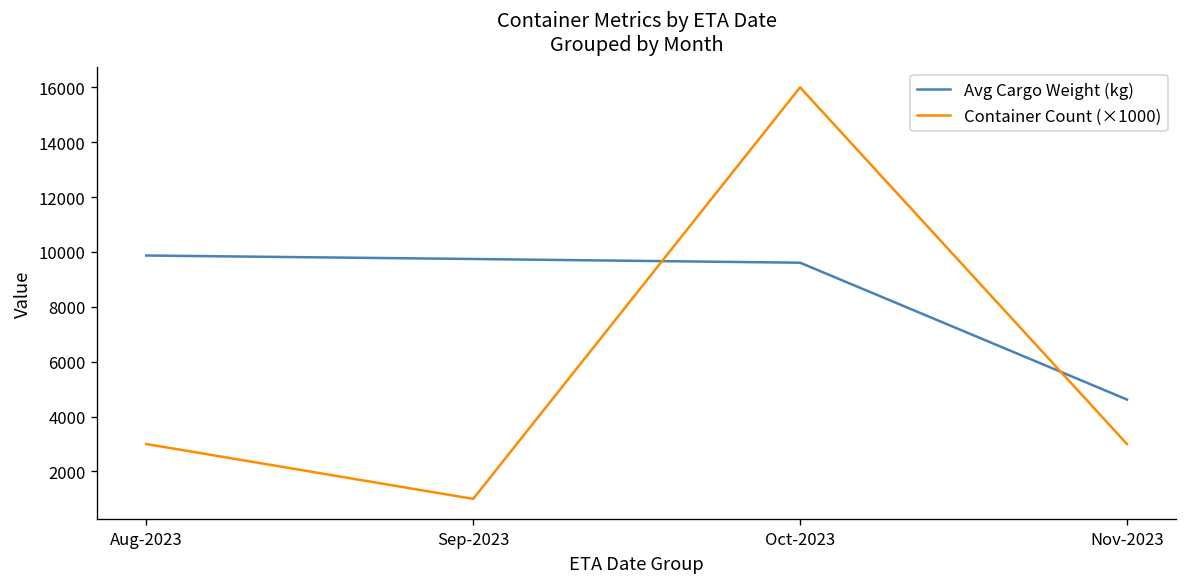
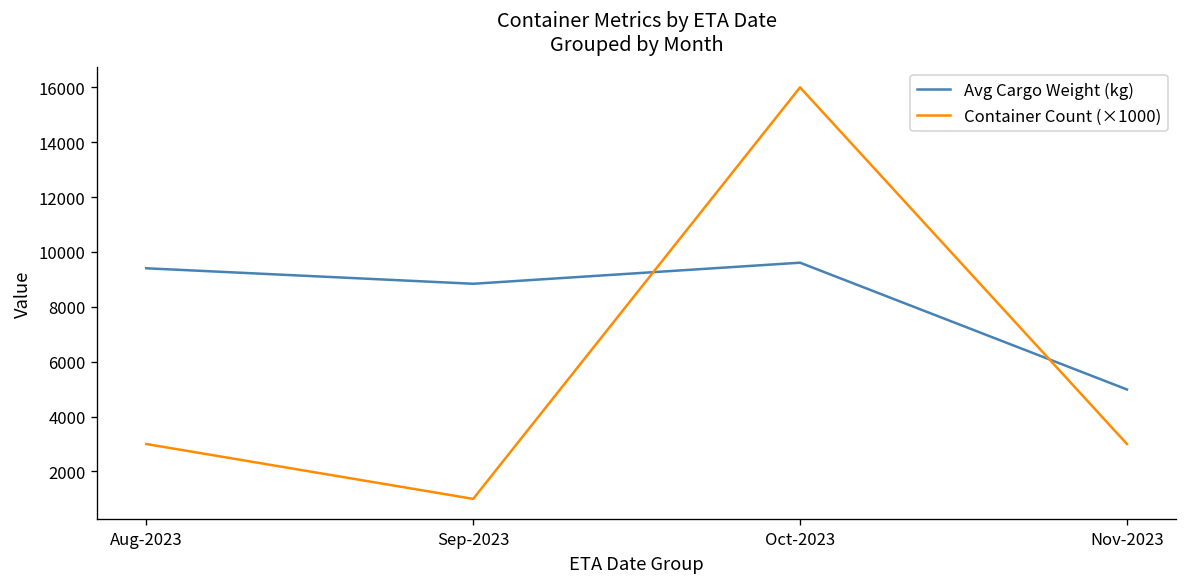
Avg Cargo Weight (kg), Aug-2023: 9900 -> 9400
Avg Cargo Weight (kg), Sep-2023: 9700 -> 8800
Avg Cargo Weight (kg), Nov-2023: 4600 -> 5000
